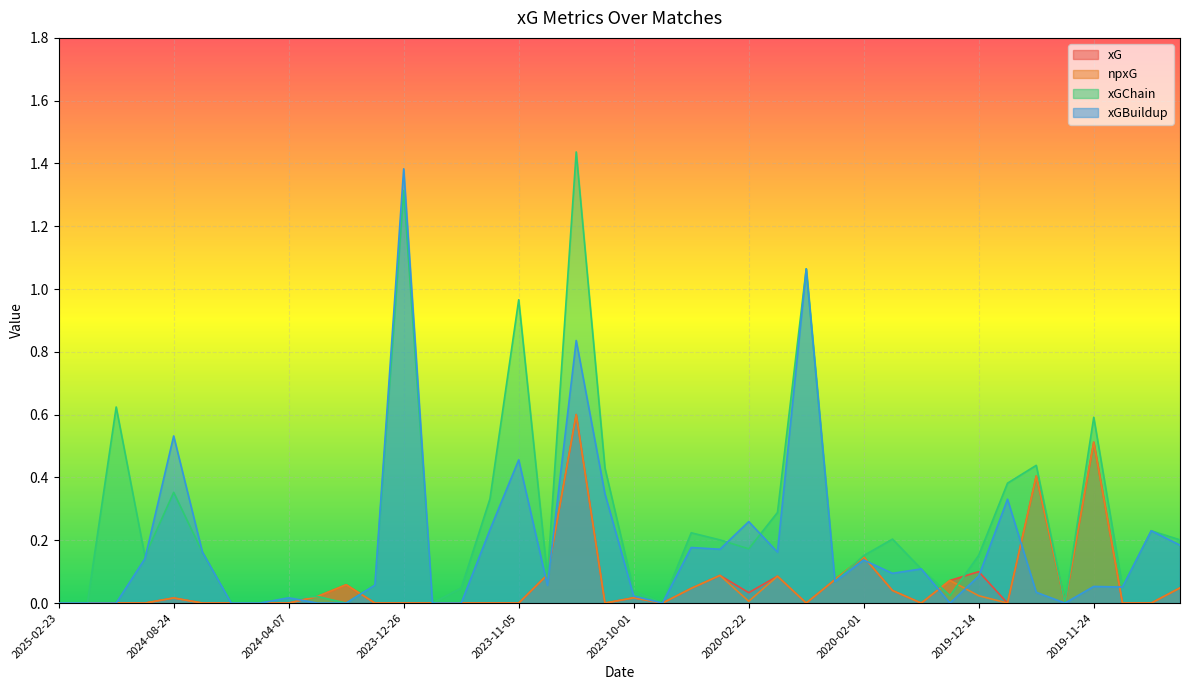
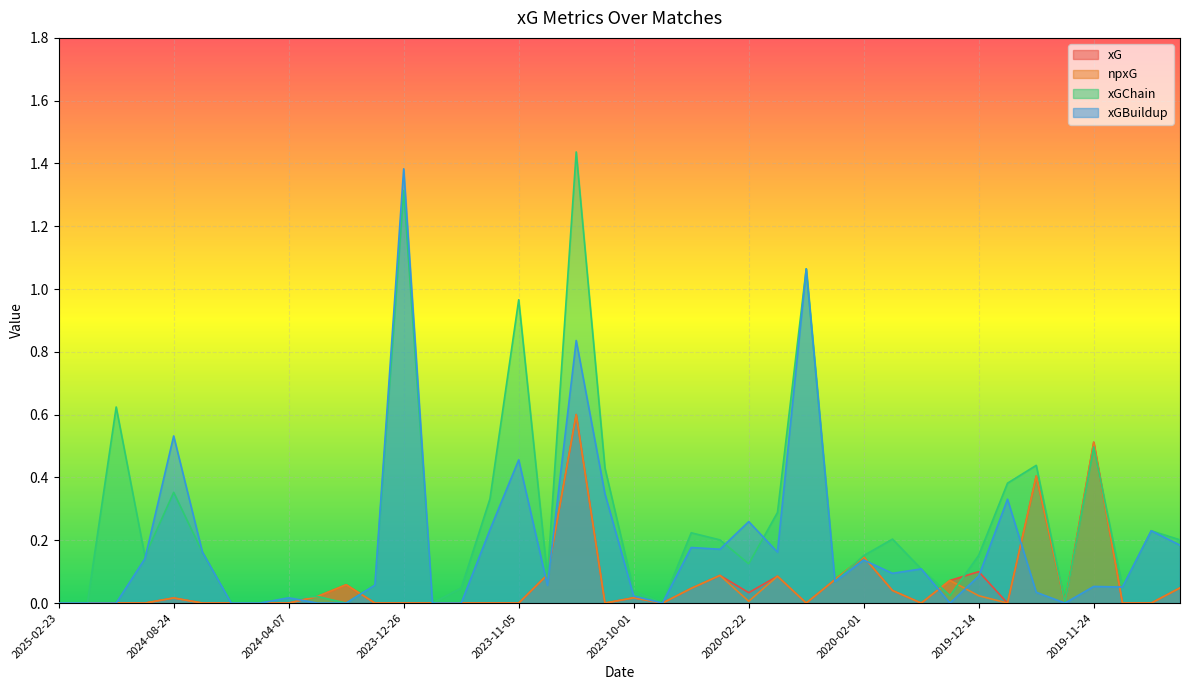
xGChain, 2020-02-22: 0.17 -> 0.13
xGChain, 2019-11-24: 0.59 -> 0.50
